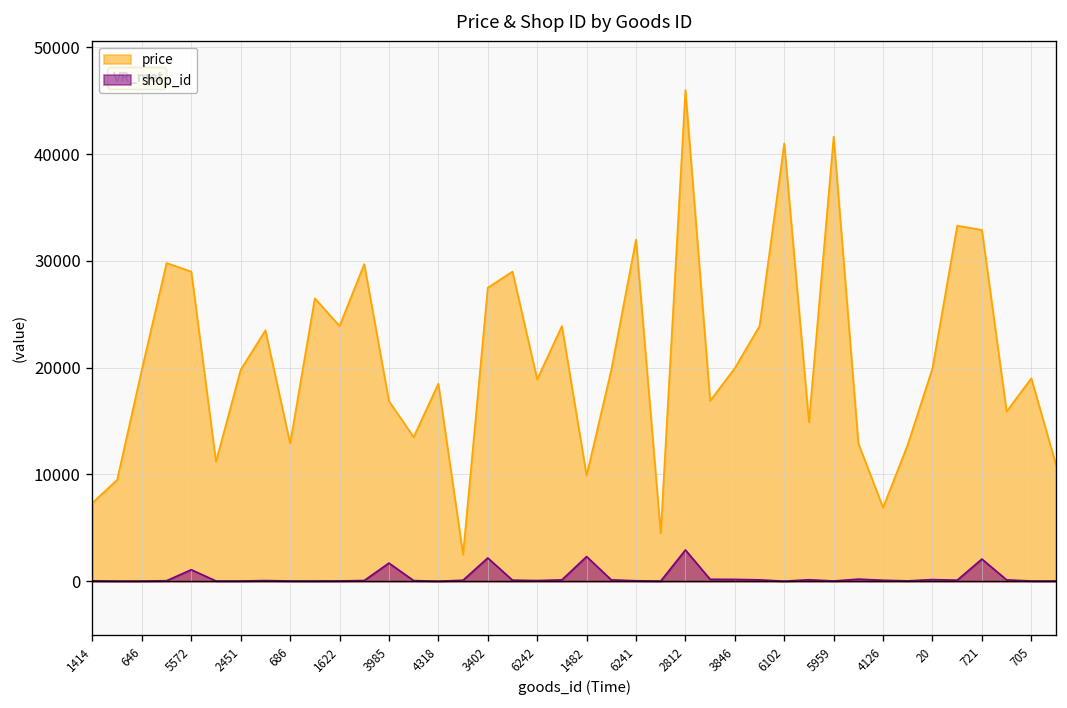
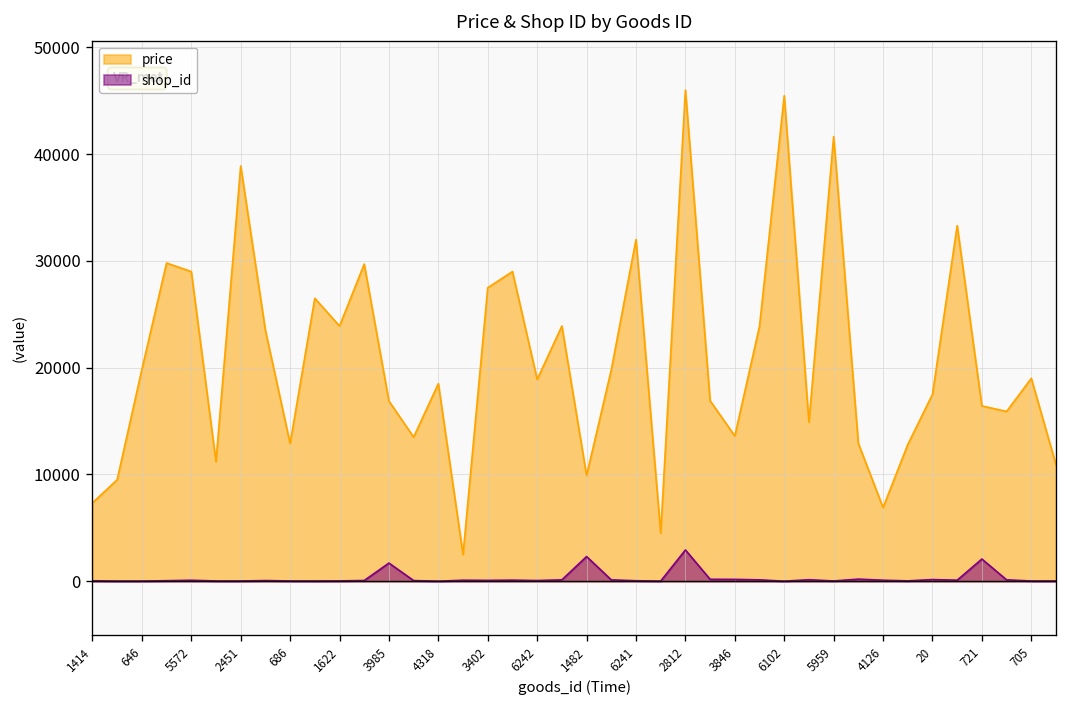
shop_id, 5572: 1000 -> 0
price, 2451: 20000 -> 39000
shop_id, 3402: 2000 -> 0
price, 3846: 20000 -> 14000
price, 6102: 41000 -> 45000
price, 20: 20000 -> 18000
price, 721: 33000 -> 16000
